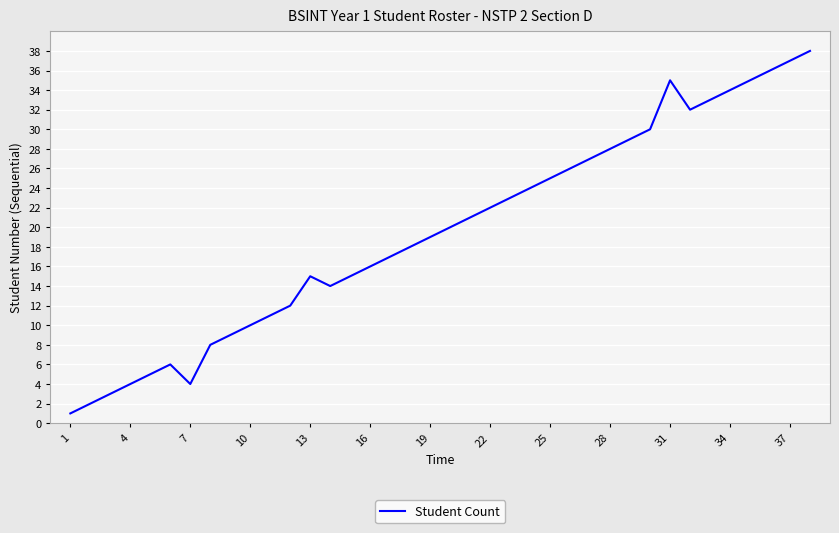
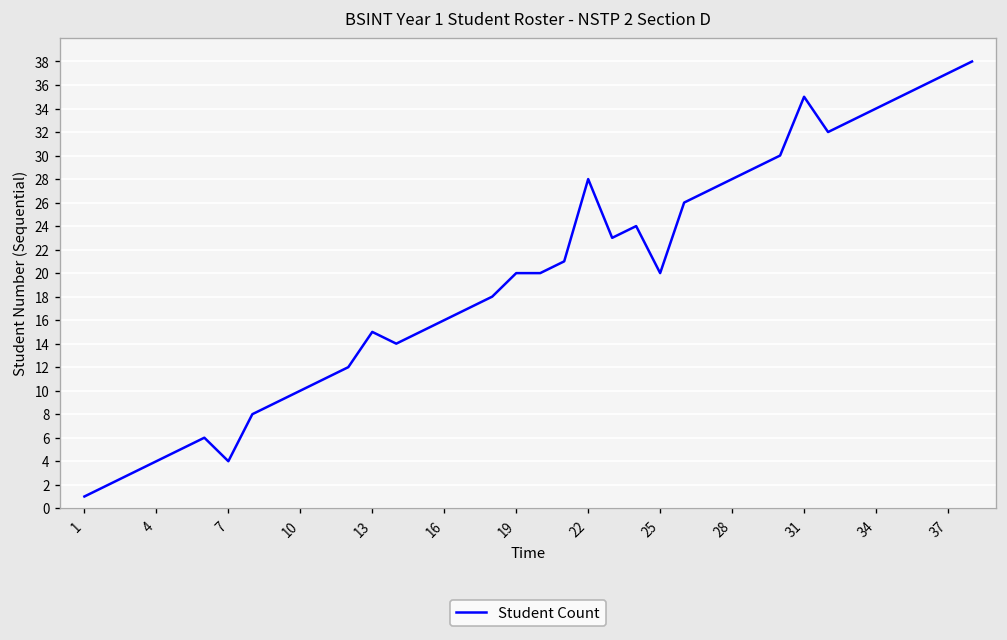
19: 19 -> 20
22: 22 -> 28
25: 25 -> 20
